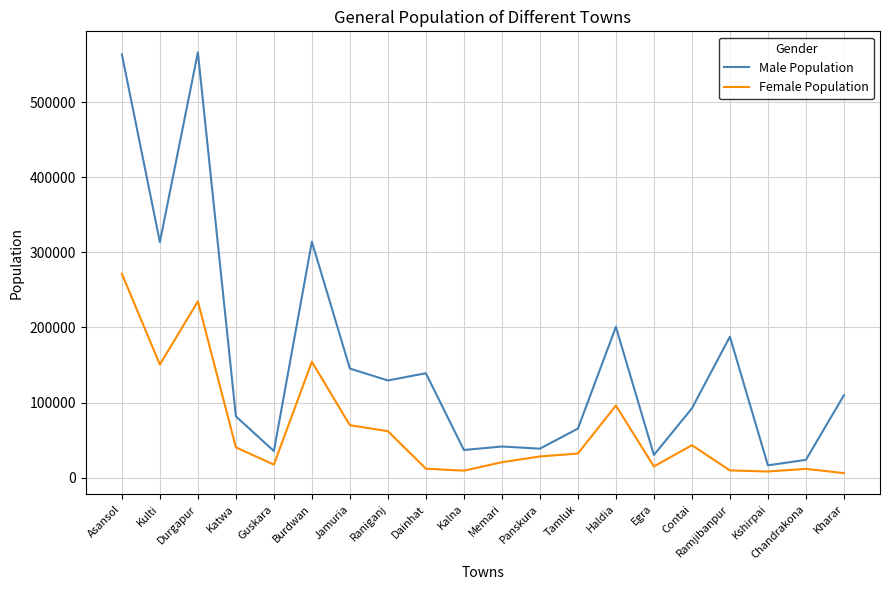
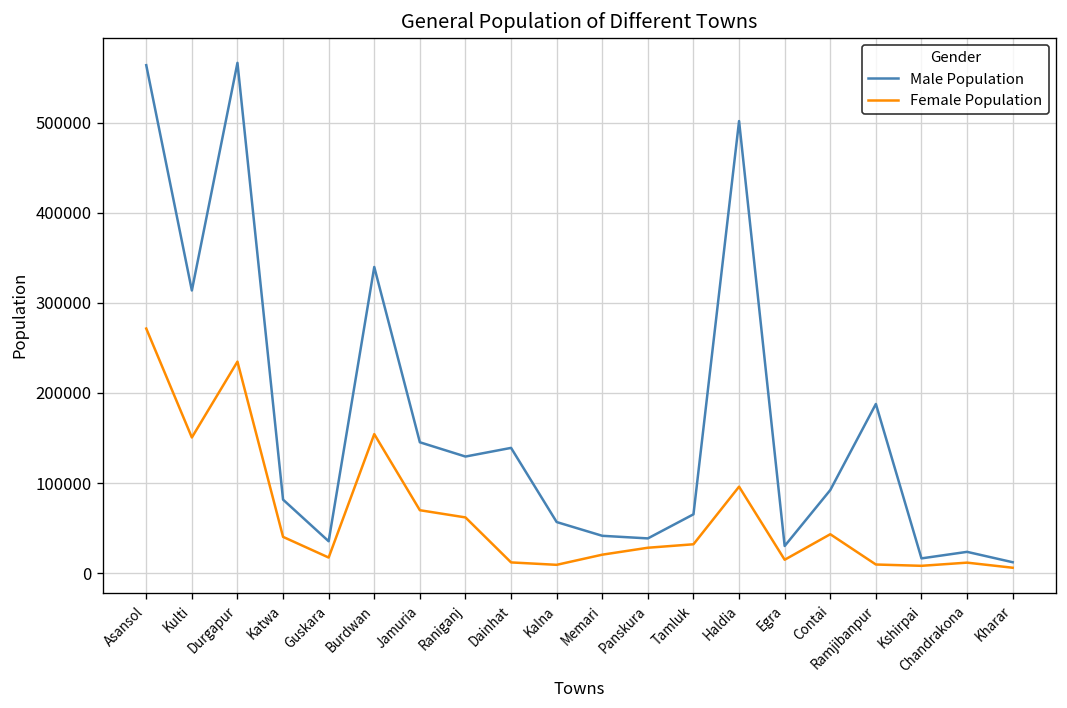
Male Population, Burdwan: 310000 -> 340000
Male Population, Kalna: 40000 -> 60000
Male Population, Haldia: 200000 -> 500000
Male Population, Kharar: 110000 -> 10000
